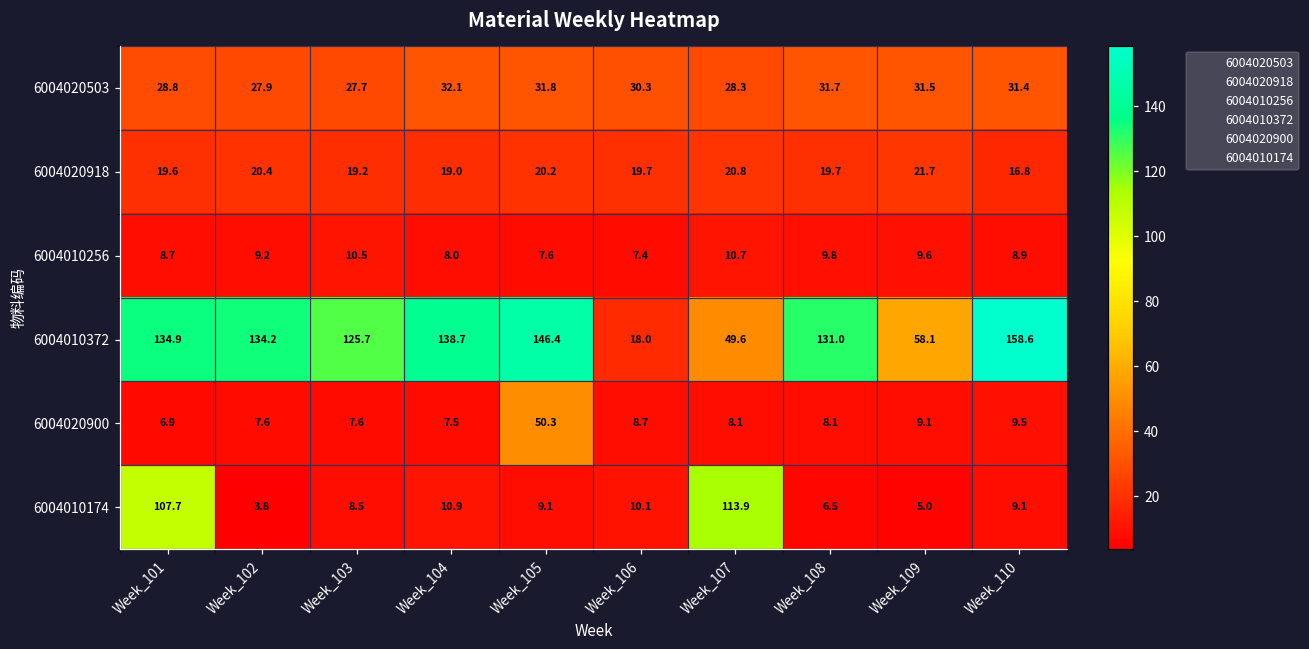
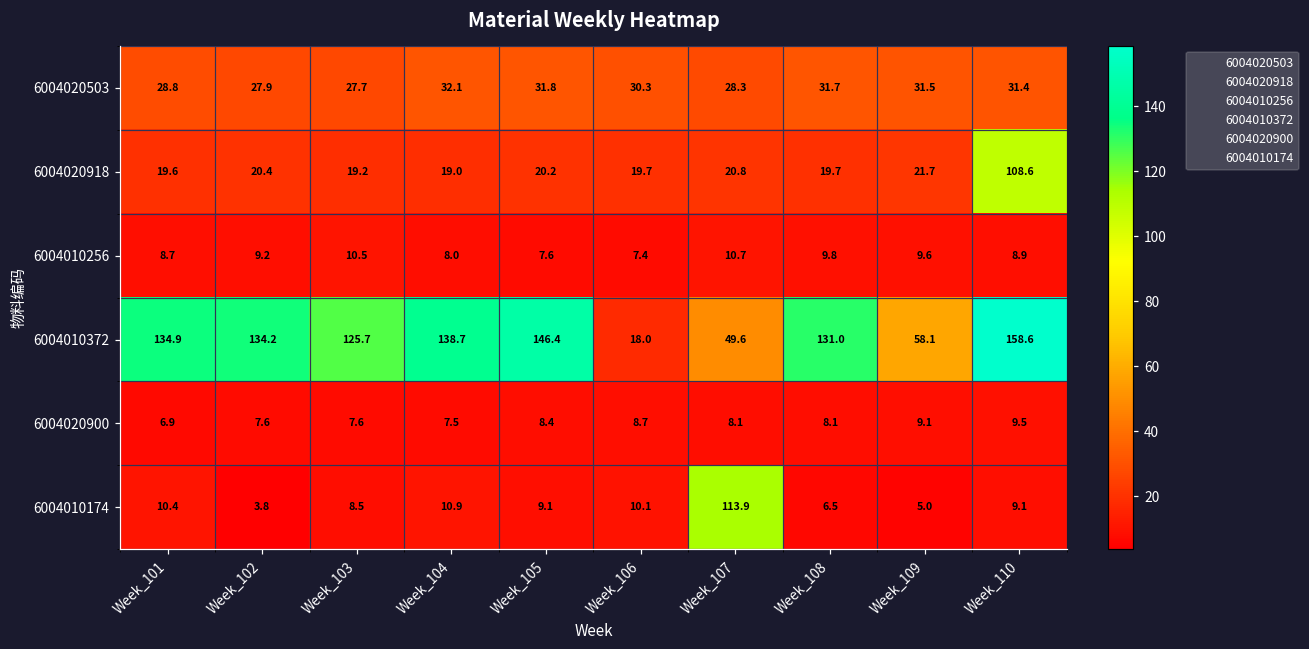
6004020918, Week_110: 16.8 -> 108.6
6004020900, Week_105: 50.3 -> 8.4
6004010174, Week_101: 107.7 -> 10.4
